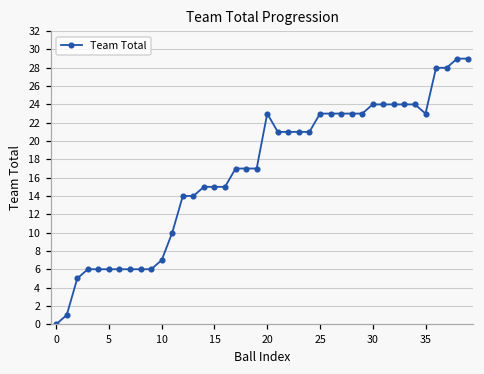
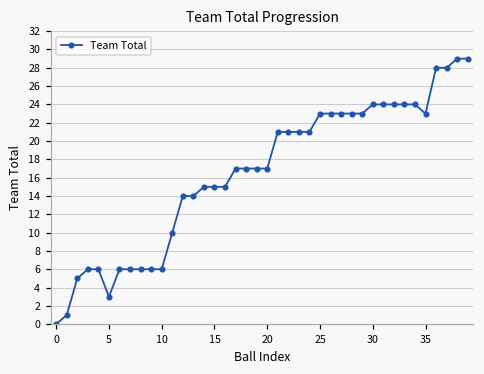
5: 6 -> 3
10: 7 -> 6
20: 23 -> 17
